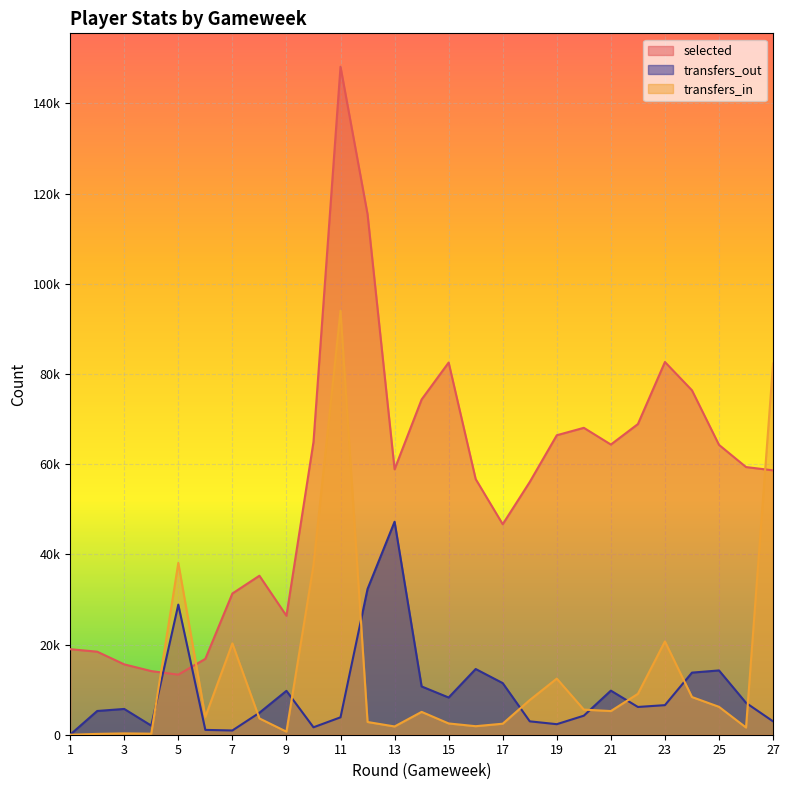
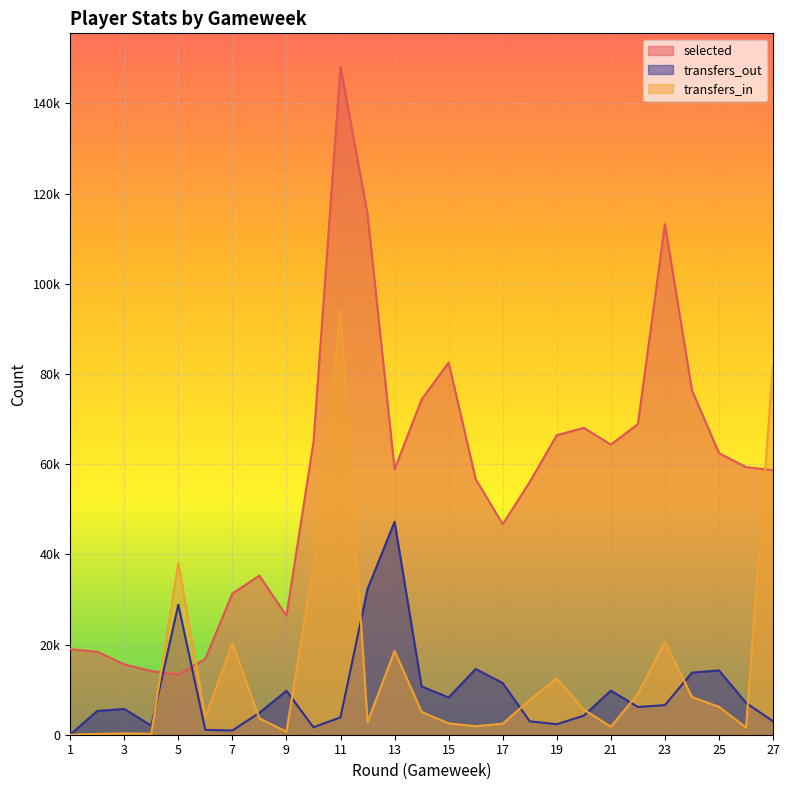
transfers_in, 13: 2000 -> 19000
transfers_in, 21: 5000 -> 2000
selected, 23: 83000 -> 113000
selected, 25: 64000 -> 62000
